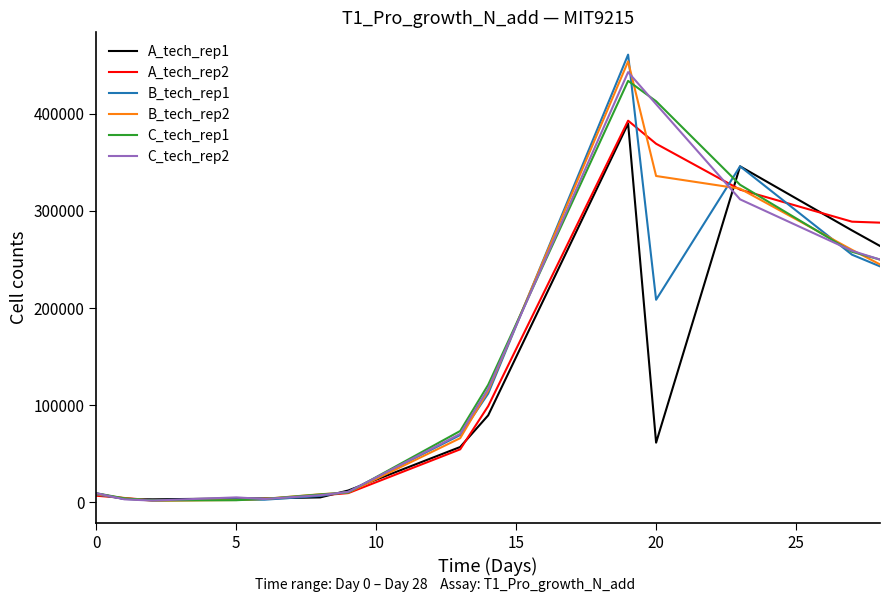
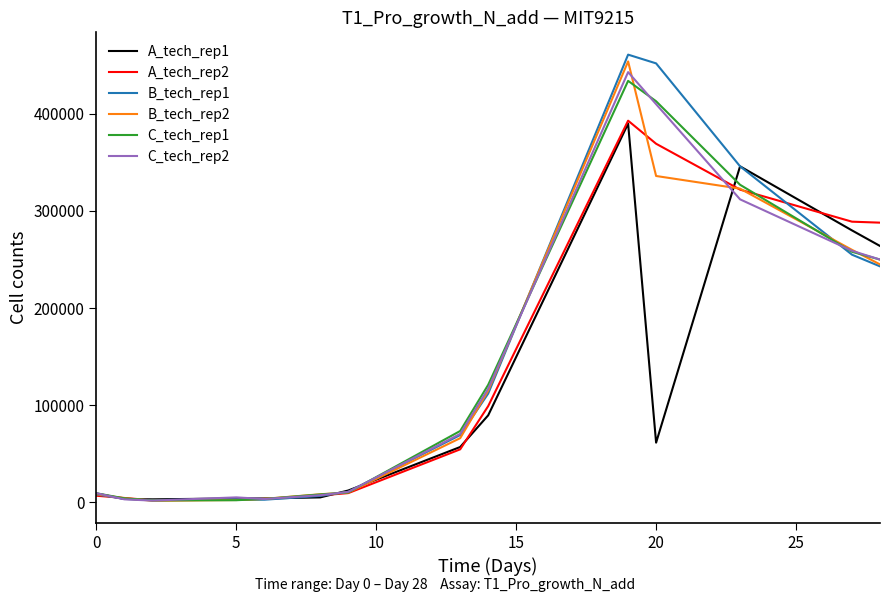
B_tech_rep1, 20: 210000 -> 450000
